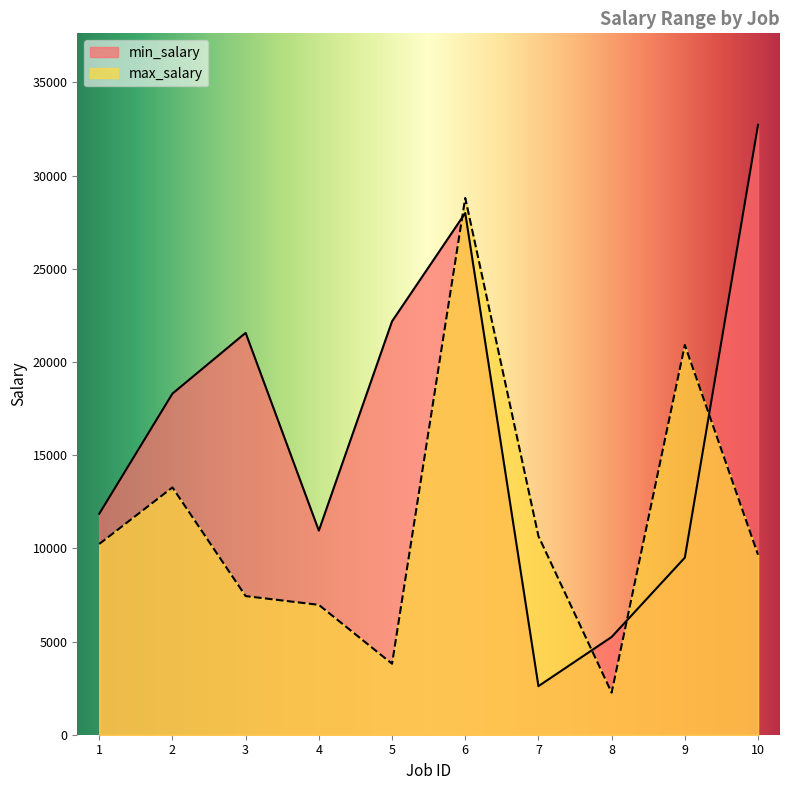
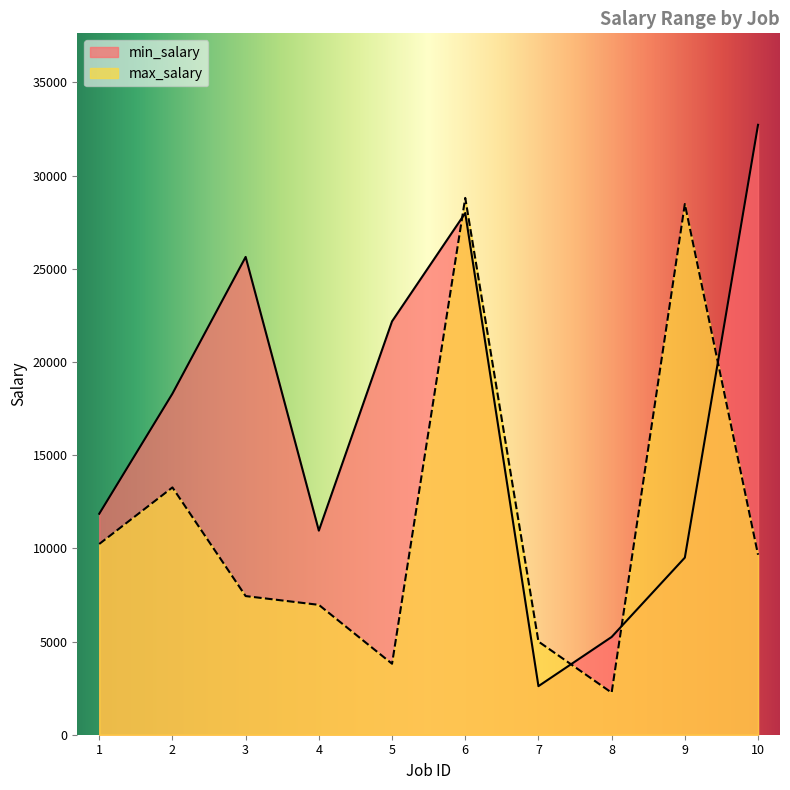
min_salary, 3: 21600 -> 25600
max_salary, 7: 10700 -> 5000
max_salary, 9: 20900 -> 28500
